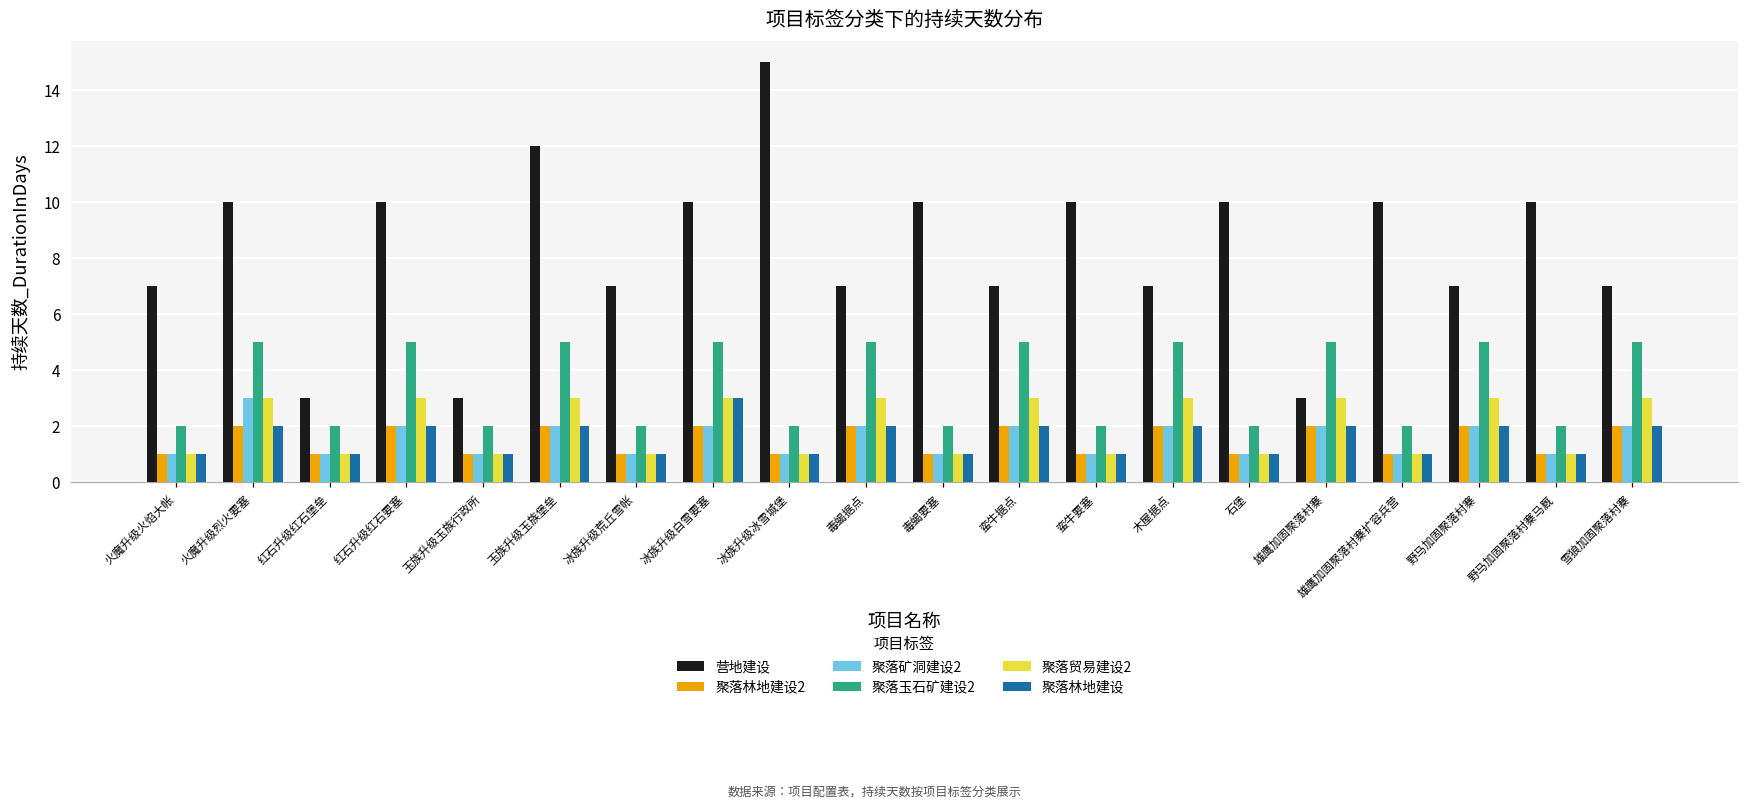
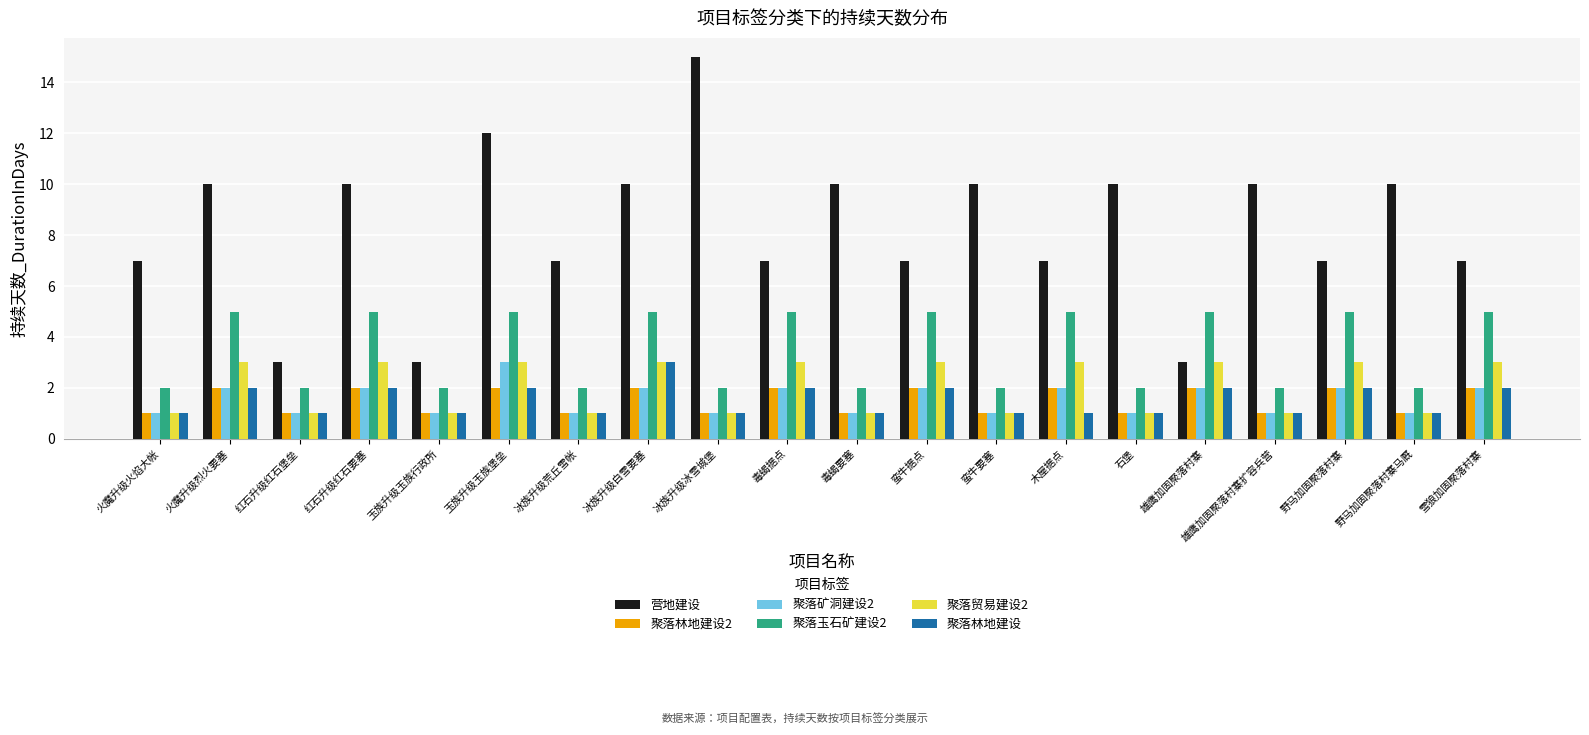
聚落矿洞建设2, 火魔升级烈火要塞: 3 -> 2
聚落矿洞建设2, 玉族升级玉族堡垒: 2 -> 3
聚落林地建设, 木屋据点: 2 -> 1
